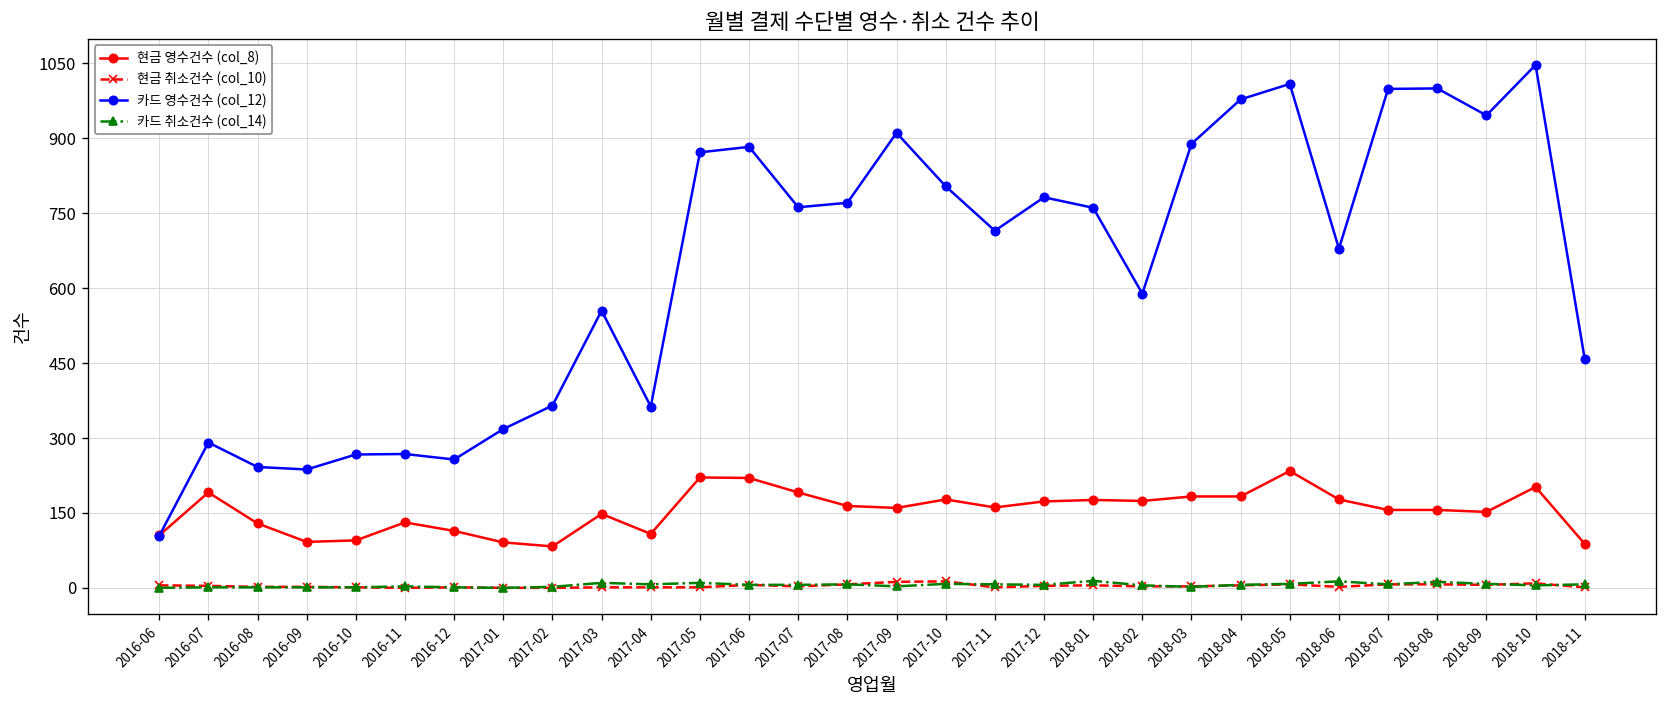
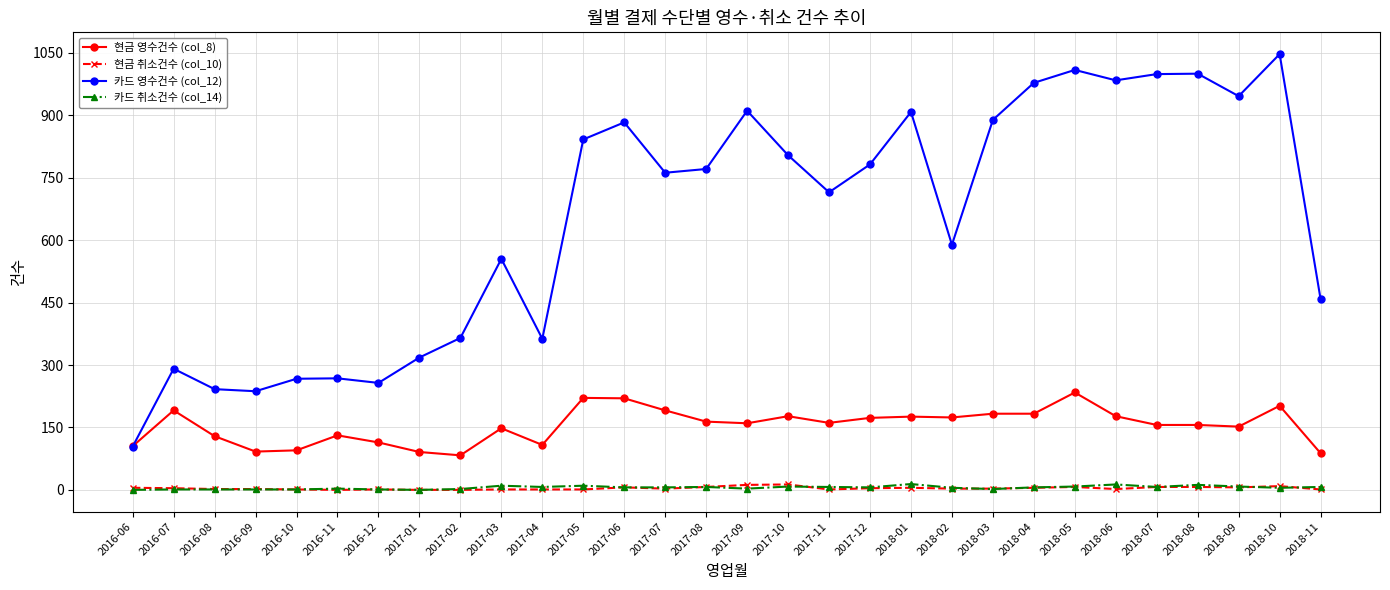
카드 영수건수 (col_12), 2017-05: 870 -> 840
카드 영수건수 (col_12), 2018-01: 760 -> 910
카드 영수건수 (col_12), 2018-06: 680 -> 980
